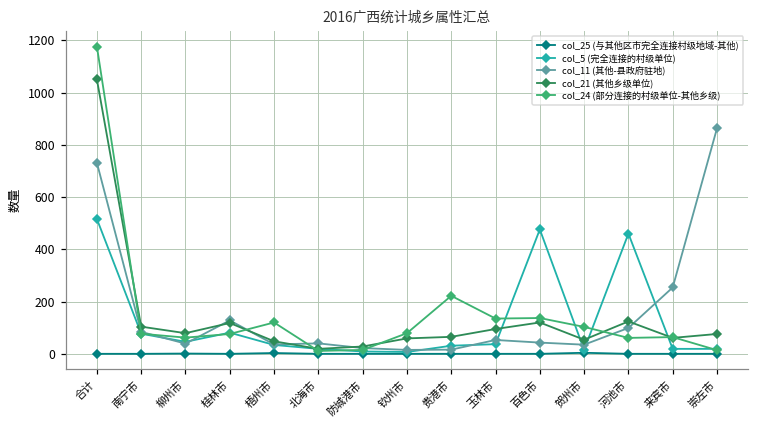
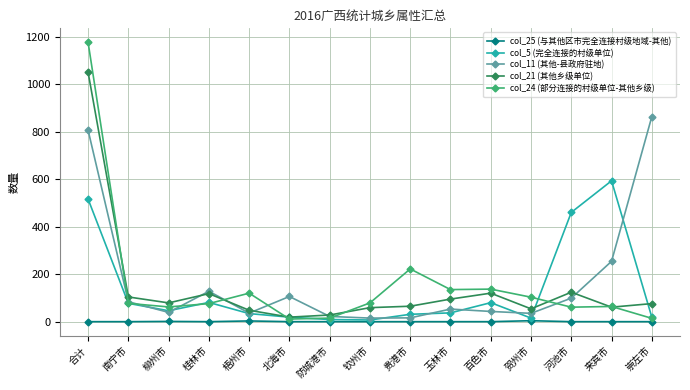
col_11 (其他-县政府驻地), 合计: 730 -> 810
col_11 (其他-县政府驻地), 北海市: 40 -> 110
col_5 (完全连接的村级单位), 百色市: 480 -> 80
col_5 (完全连接的村级单位), 来宾市: 20 -> 590
